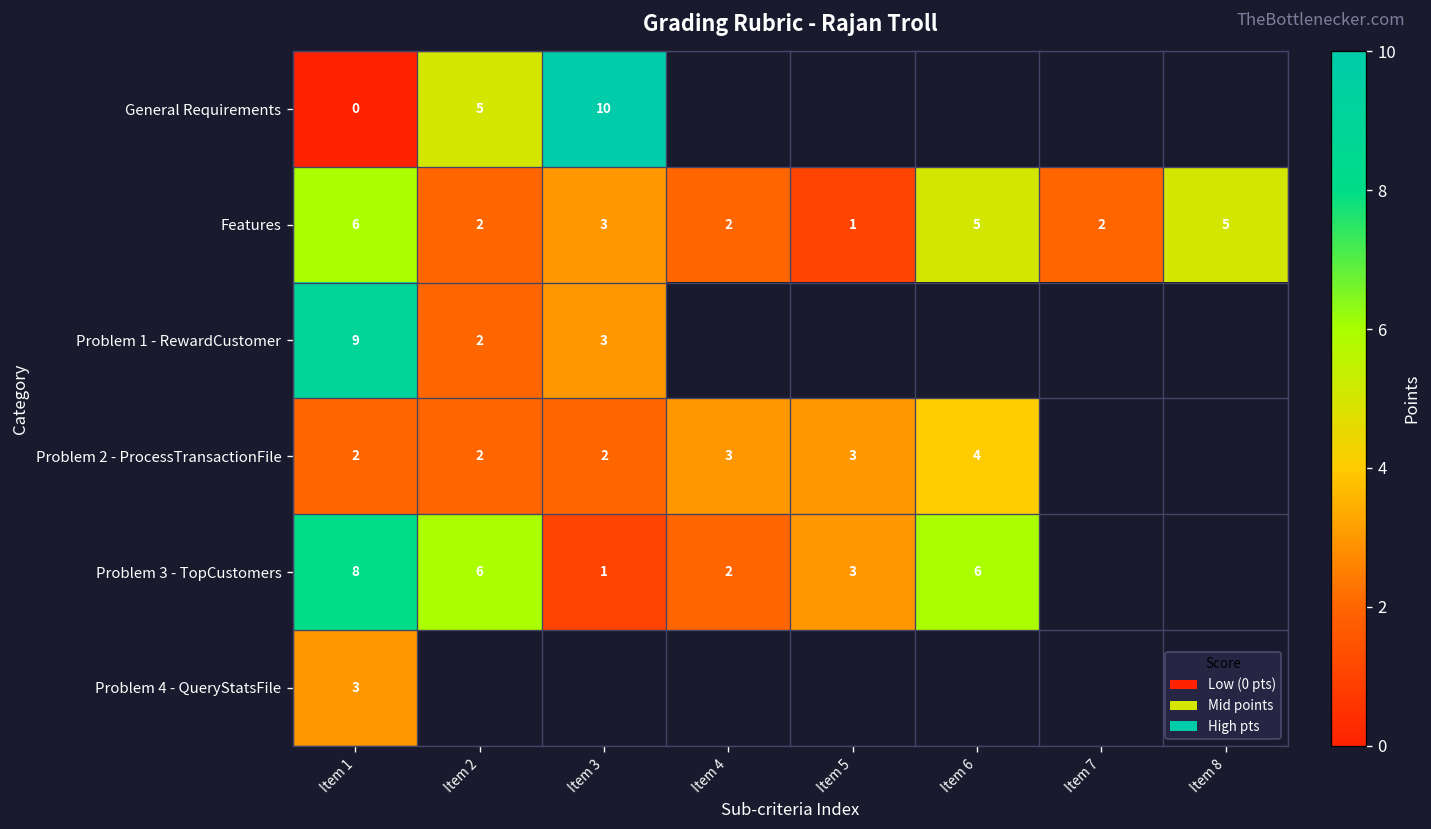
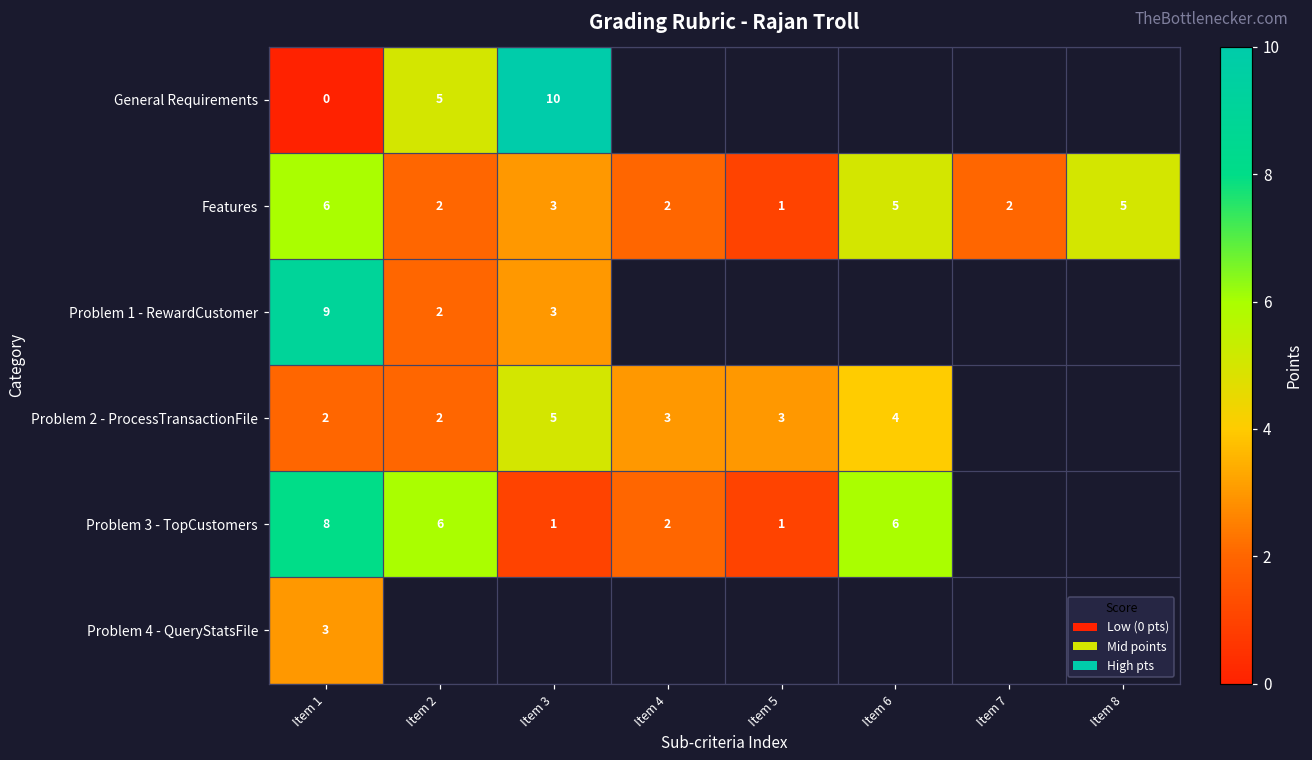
Problem 2 - ProcessTransactionFile, Item 3: 2 -> 5
Problem 3 - TopCustomers, Item 5: 3 -> 1
